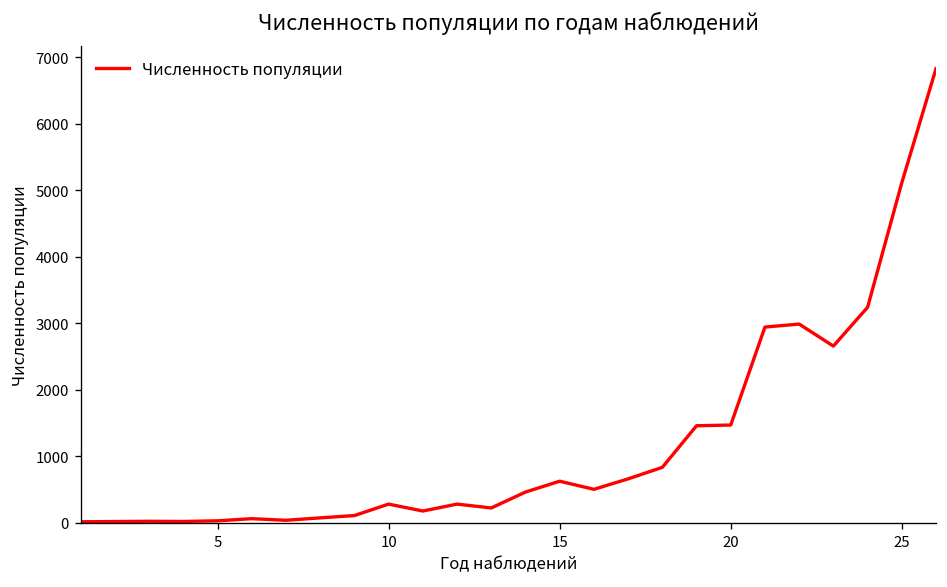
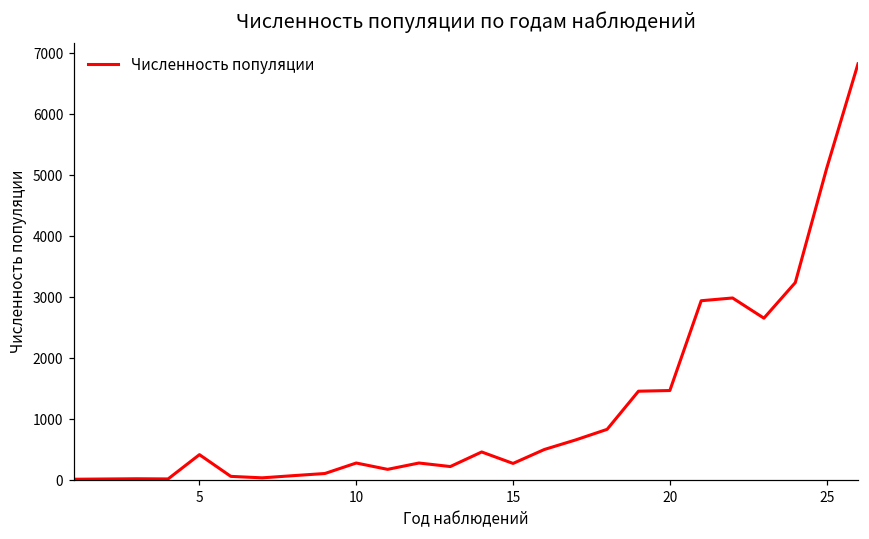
5: 0 -> 400
15: 600 -> 300
